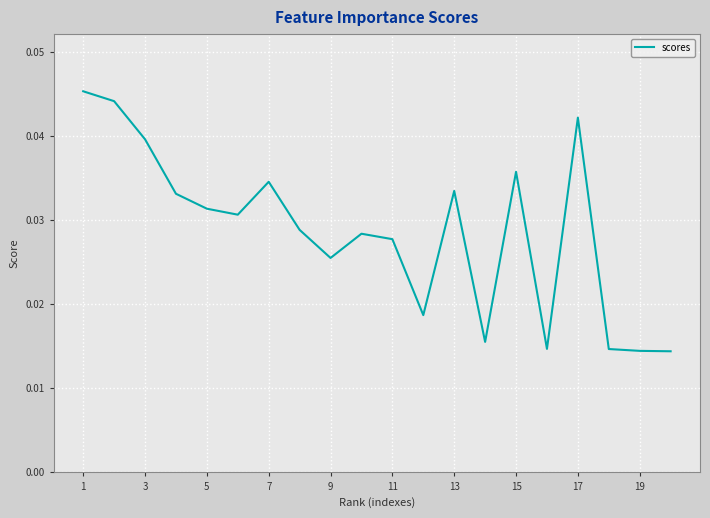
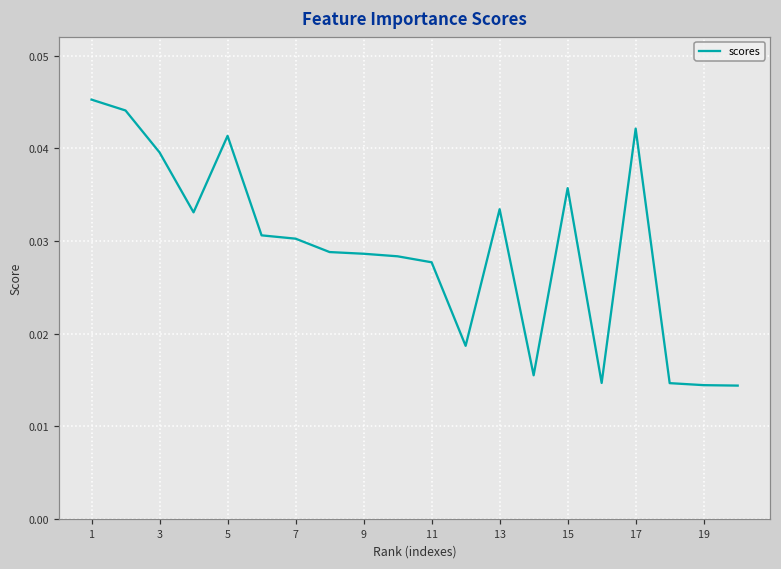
5: 0.031 -> 0.041
7: 0.035 -> 0.030
9: 0.025 -> 0.029
